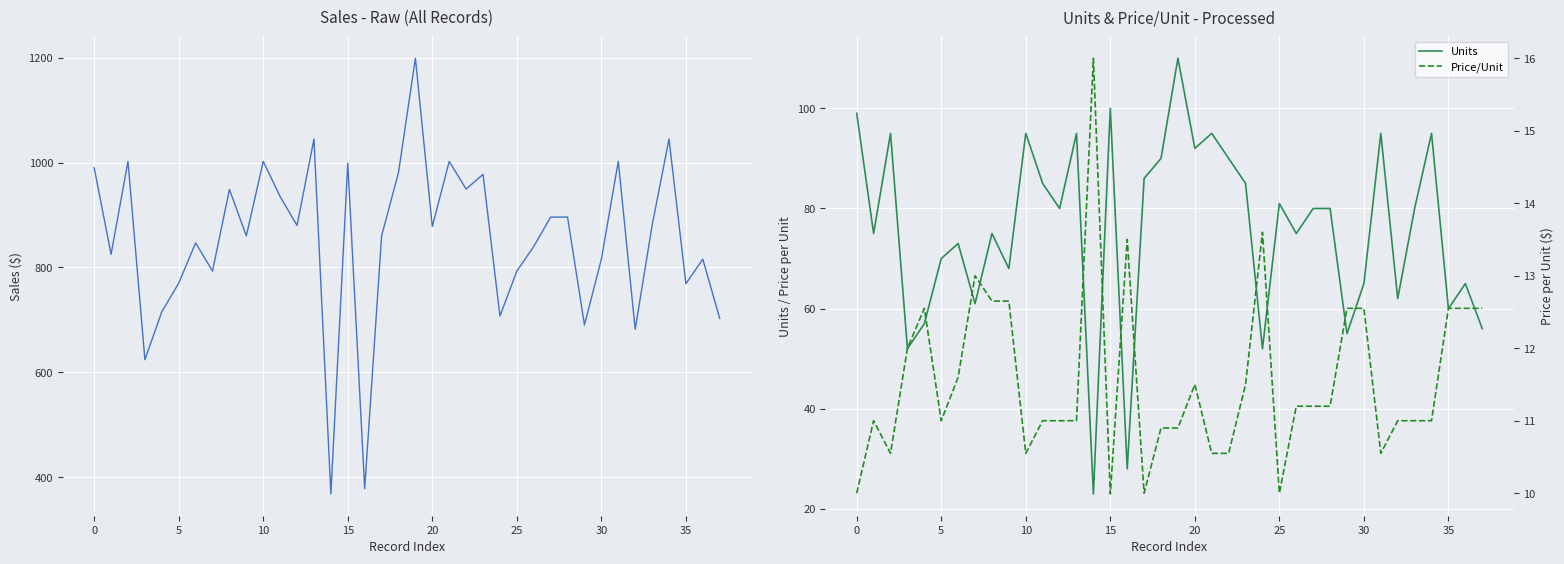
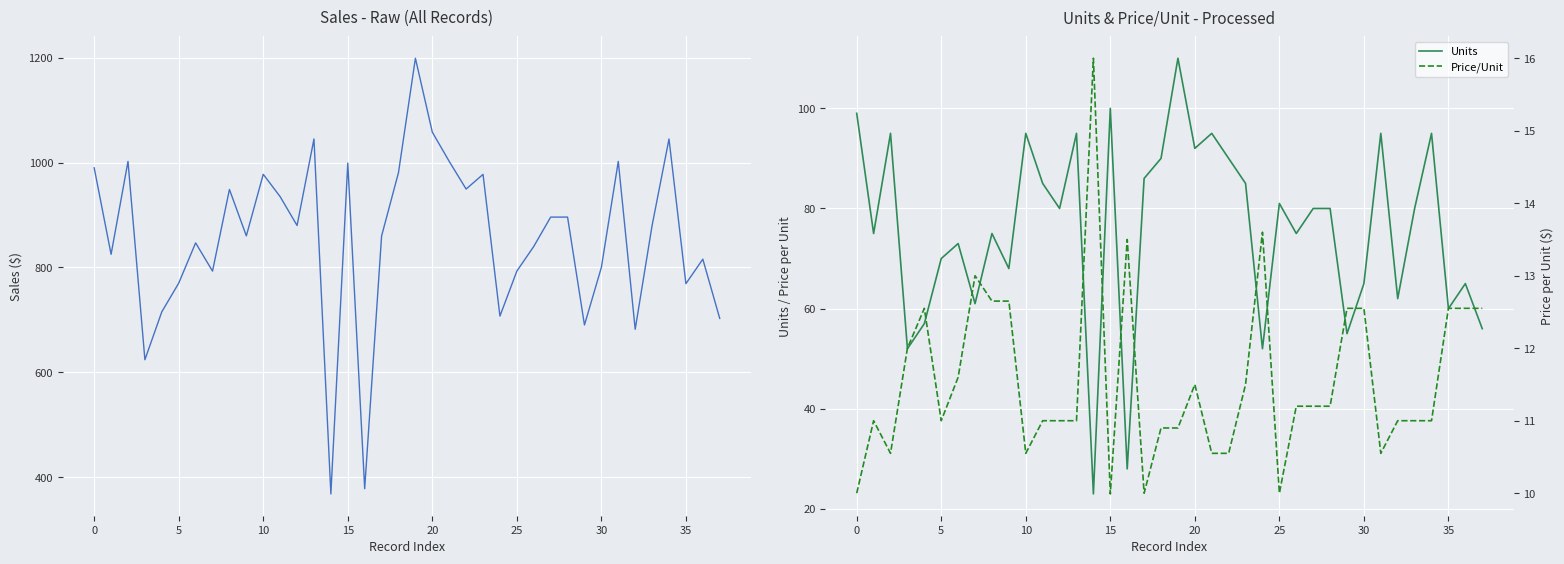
Sales - Raw (All Records), 10: 1000 -> 980
Sales - Raw (All Records), 20: 880 -> 1060
Sales - Raw (All Records), 30: 820 -> 800
